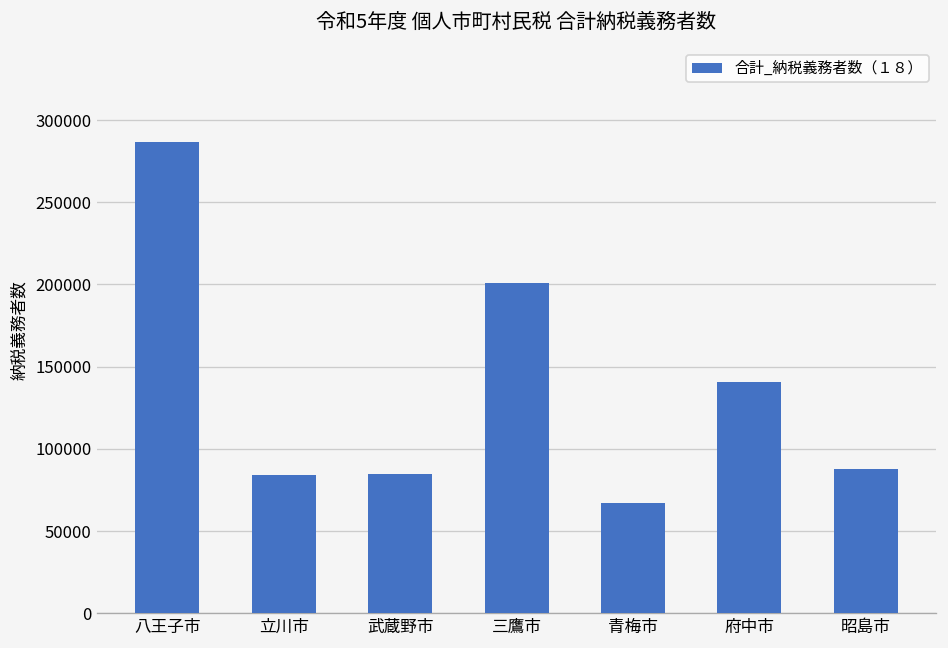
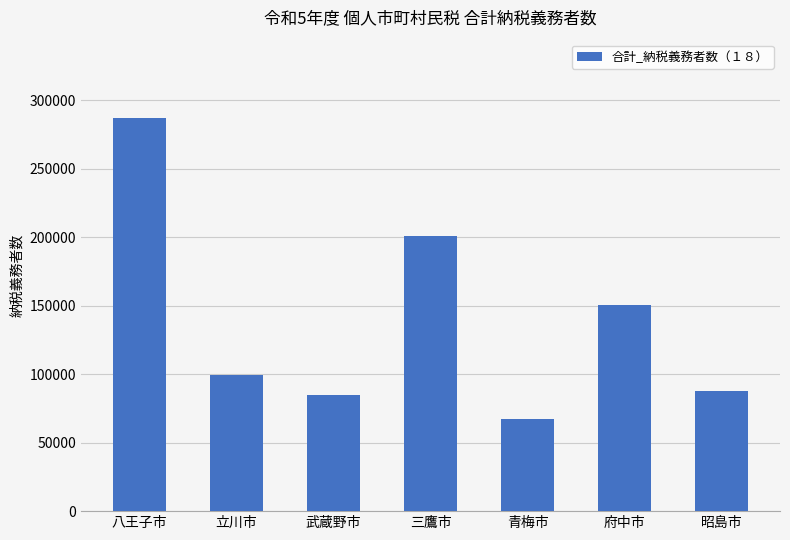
立川市: 84000 -> 100000
府中市: 141000 -> 151000
